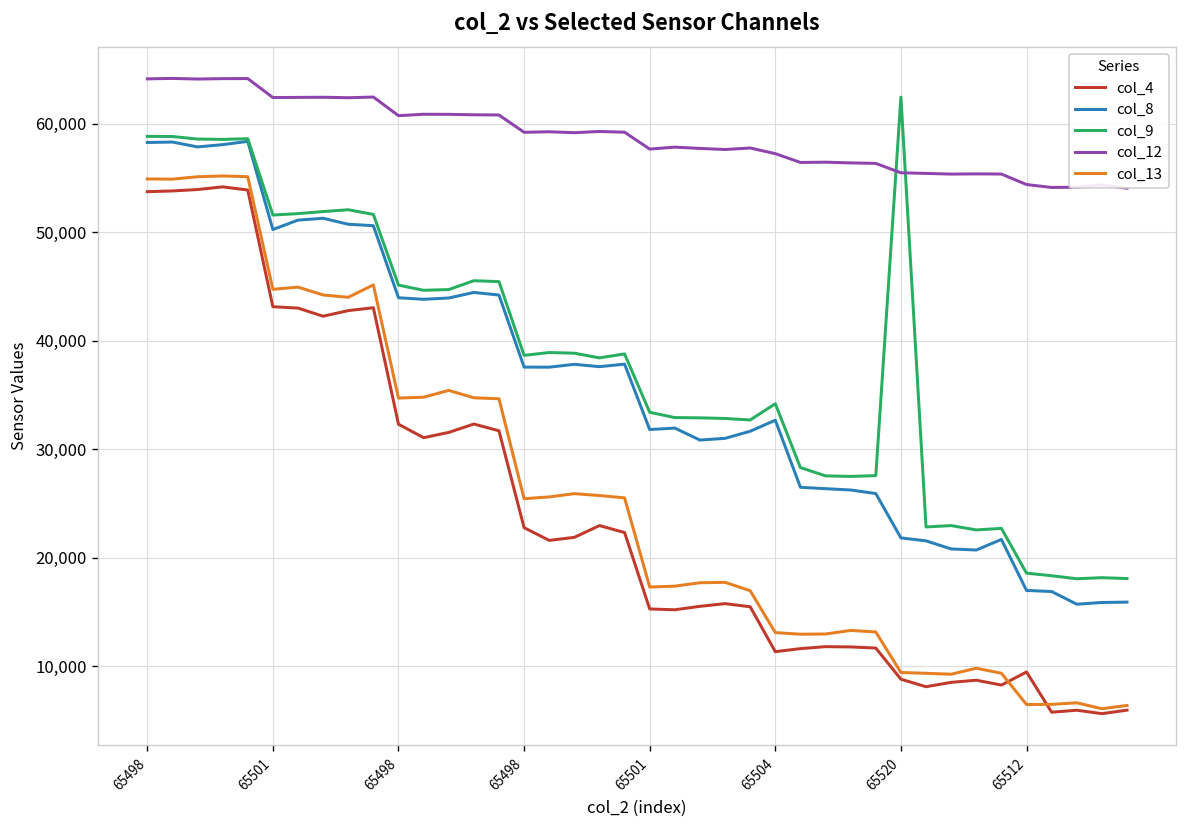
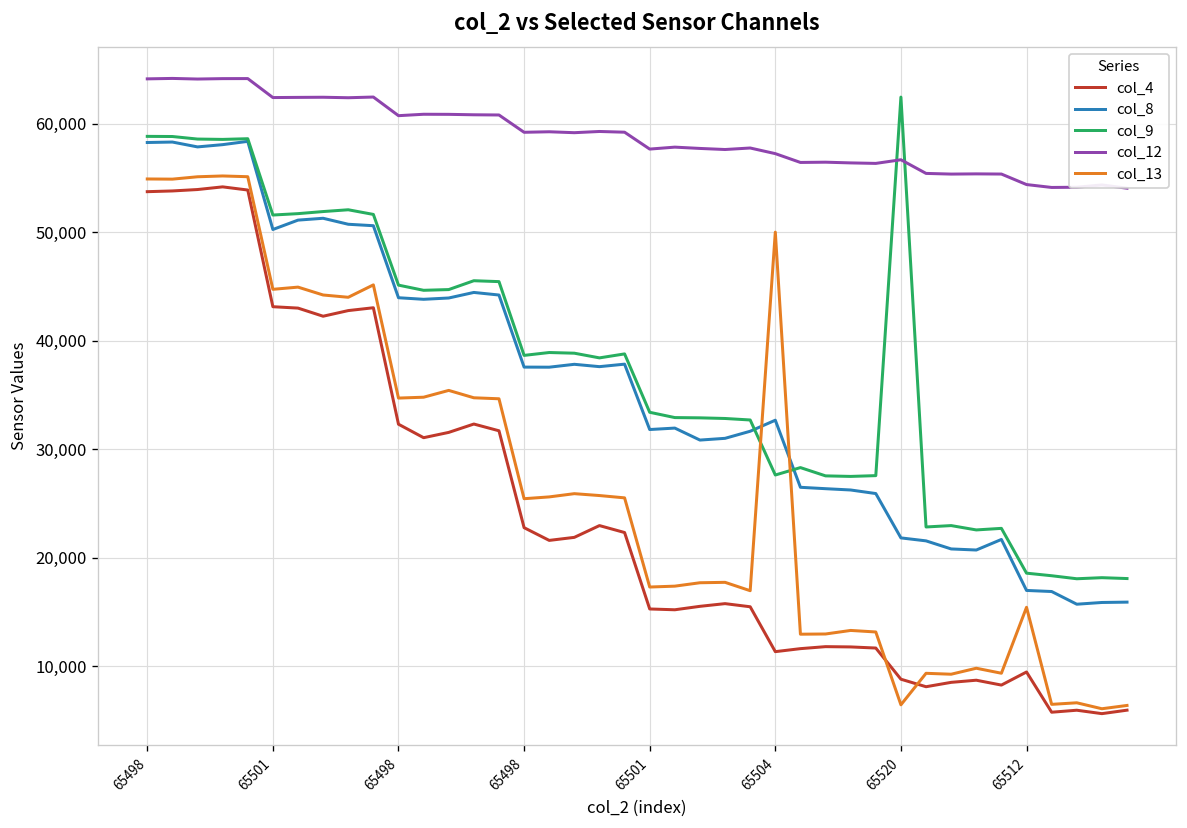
col_9, 65504: 34,000 -> 28,000
col_13, 65504: 13,000 -> 50,000
col_12, 65520: 55,000 -> 57,000
col_13, 65520: 9,000 -> 6,000
col_13, 65512: 6,000 -> 15,000
